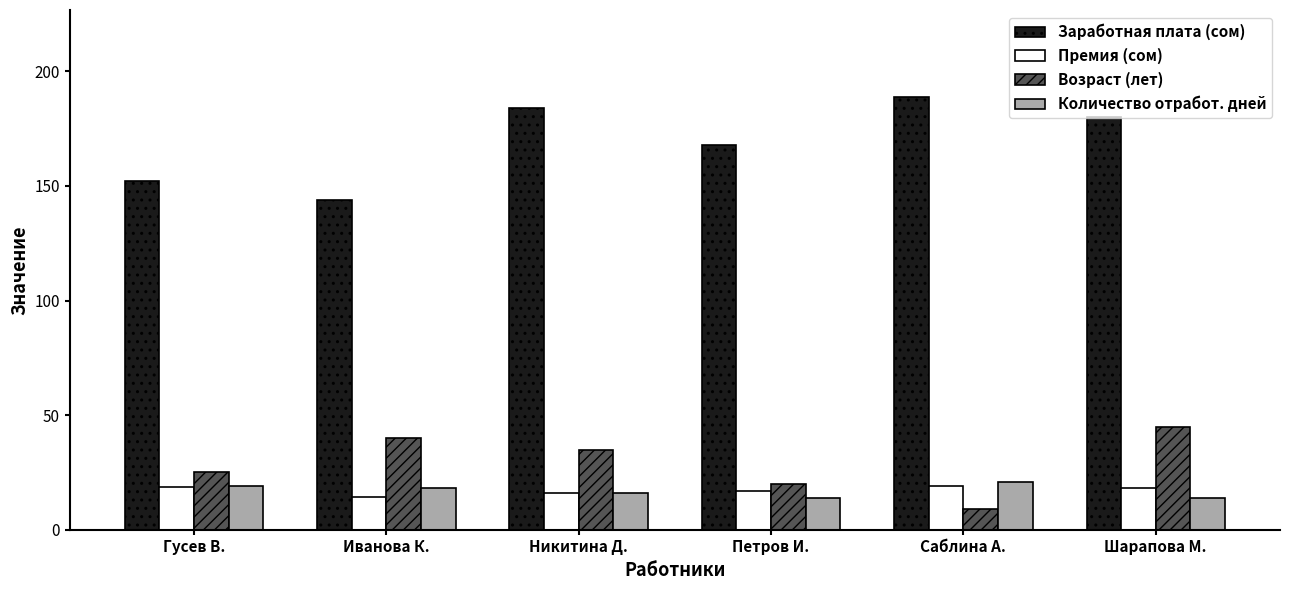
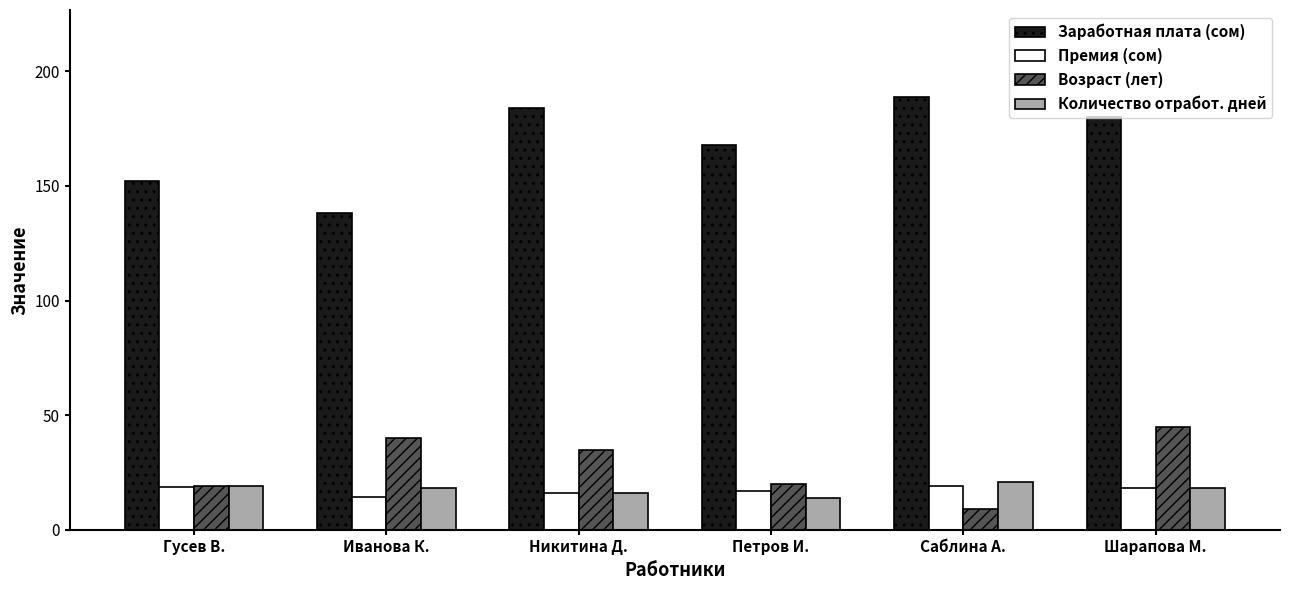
Возраст (лет), Гусев В.: 25 -> 19
Заработная плата (сом), Иванова К.: 144 -> 138
Количество отработ. дней, Шарапова М.: 14 -> 18
